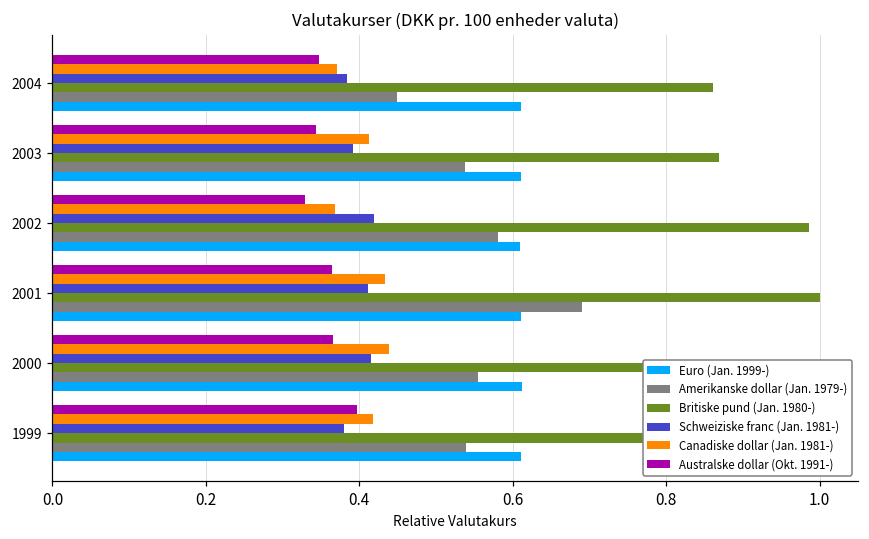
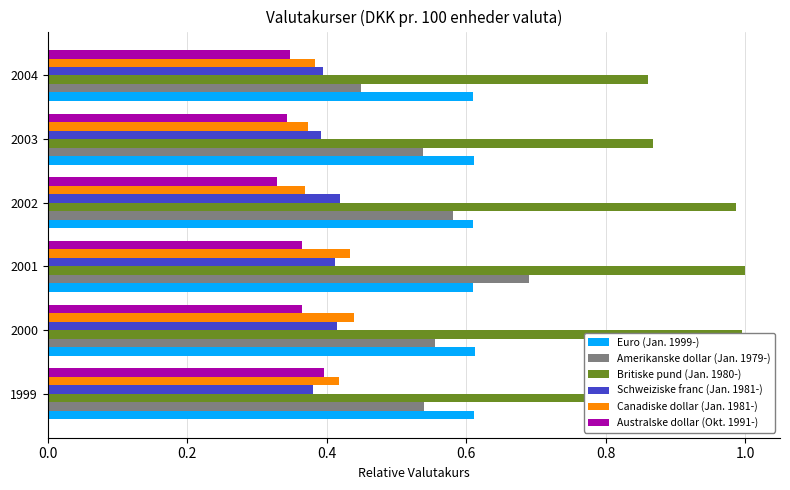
Canadiske dollar (Jan. 1981-), 2004: 0.37 -> 0.38
Schweiziske franc (Jan. 1981-), 2004: 0.38 -> 0.40
Canadiske dollar (Jan. 1981-), 2003: 0.41 -> 0.37
